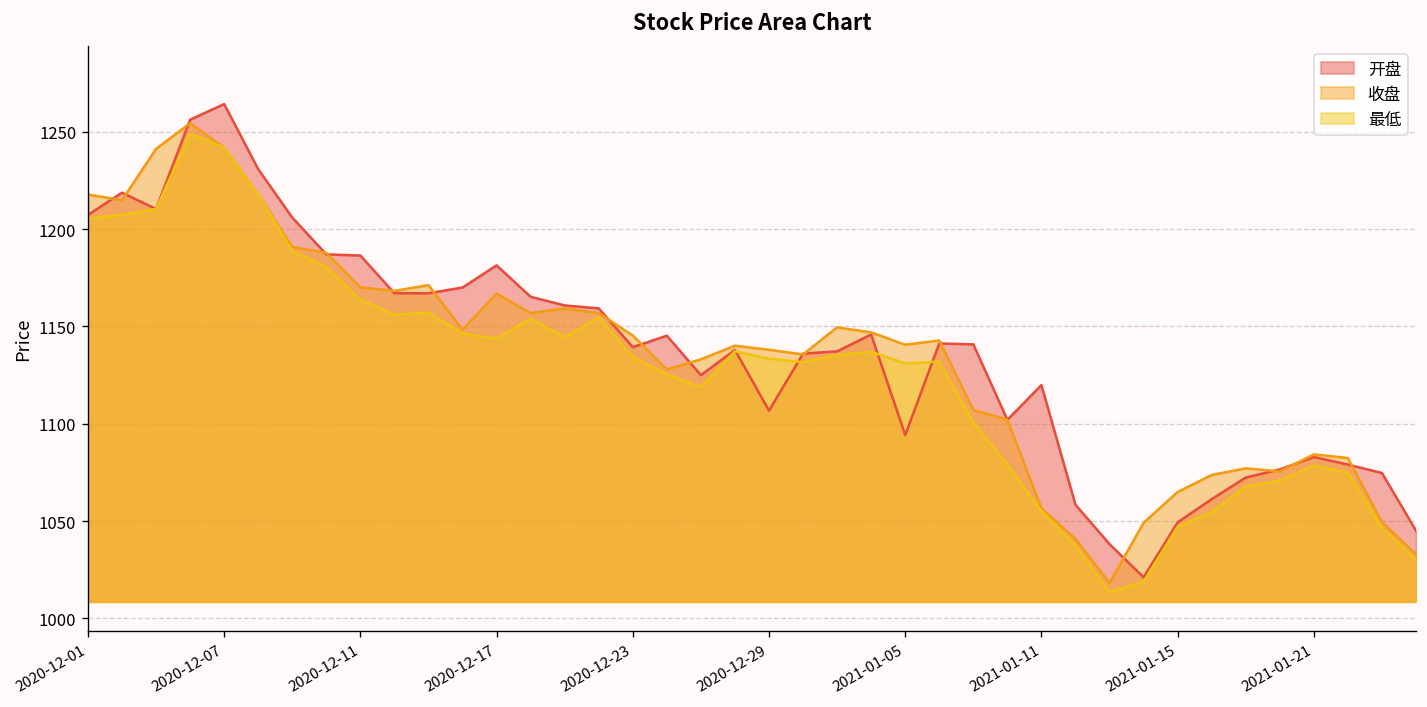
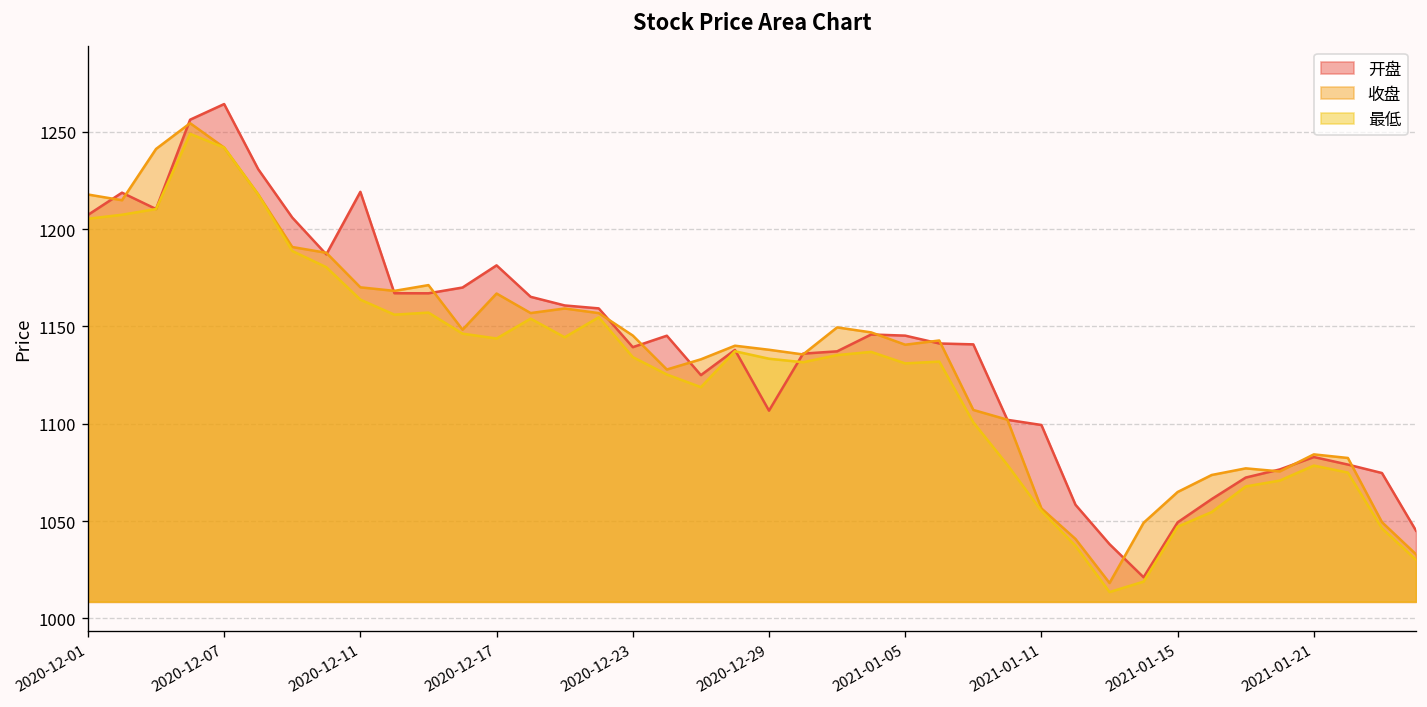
开盘, 2020-12-11: 1186 -> 1219
开盘, 2021-01-05: 1094 -> 1145
开盘, 2021-01-11: 1120 -> 1099
